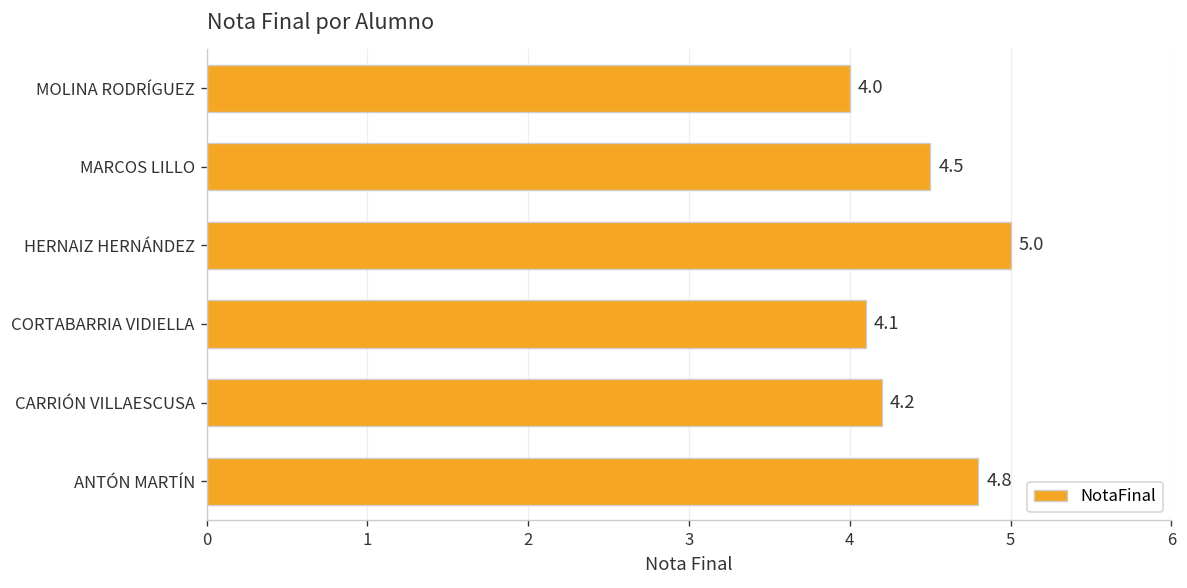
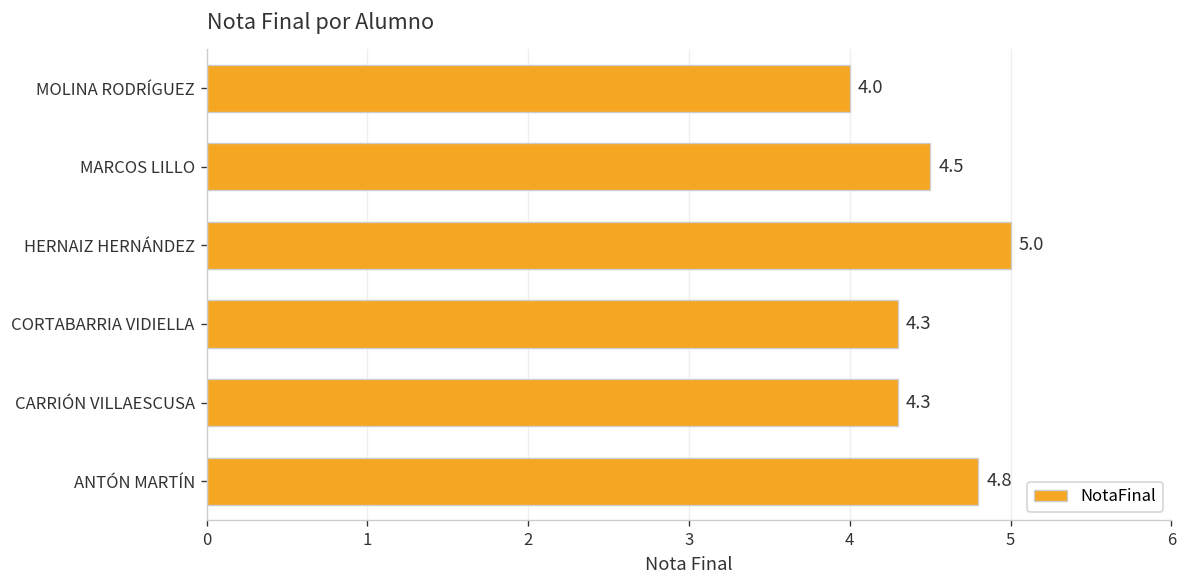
CORTABARRIA VIDIELLA: 4.1 -> 4.3
CARRIÓN VILLAESCUSA: 4.2 -> 4.3
